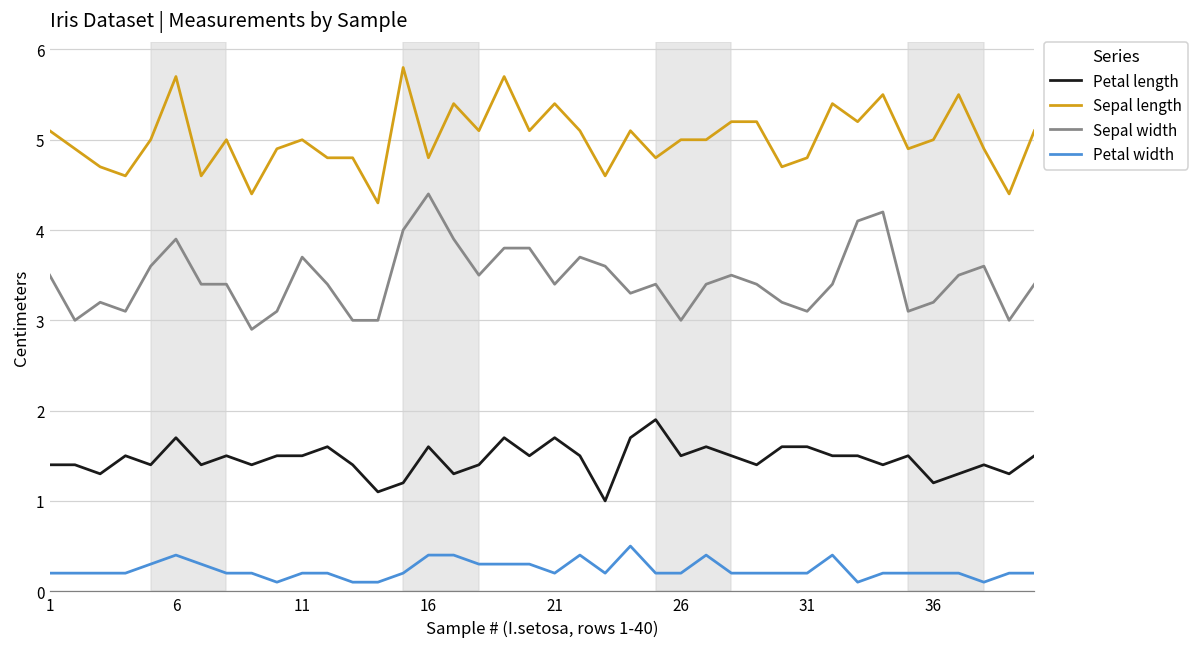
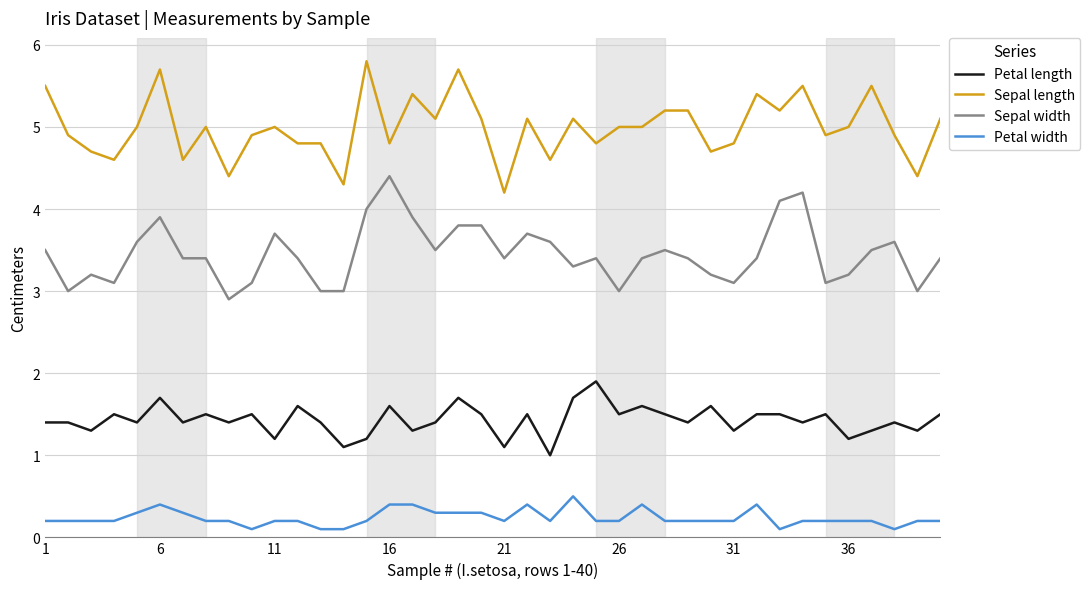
Sepal length, 1: 5.1 -> 5.5
Petal length, 11: 1.5 -> 1.2
Petal length, 21: 1.7 -> 1.1
Sepal length, 21: 5.4 -> 4.2
Petal length, 31: 1.6 -> 1.3
